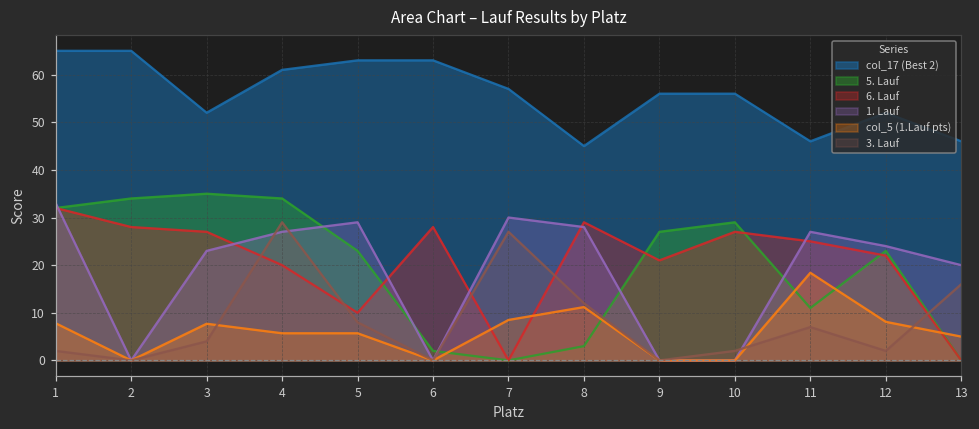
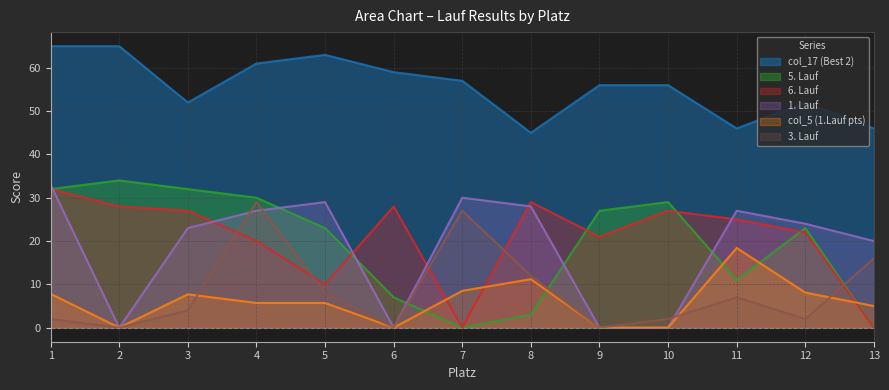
5. Lauf, 3: 35 -> 32
5. Lauf, 4: 34 -> 30
col_17 (Best 2), 6: 63 -> 59
5. Lauf, 6: 2 -> 7
